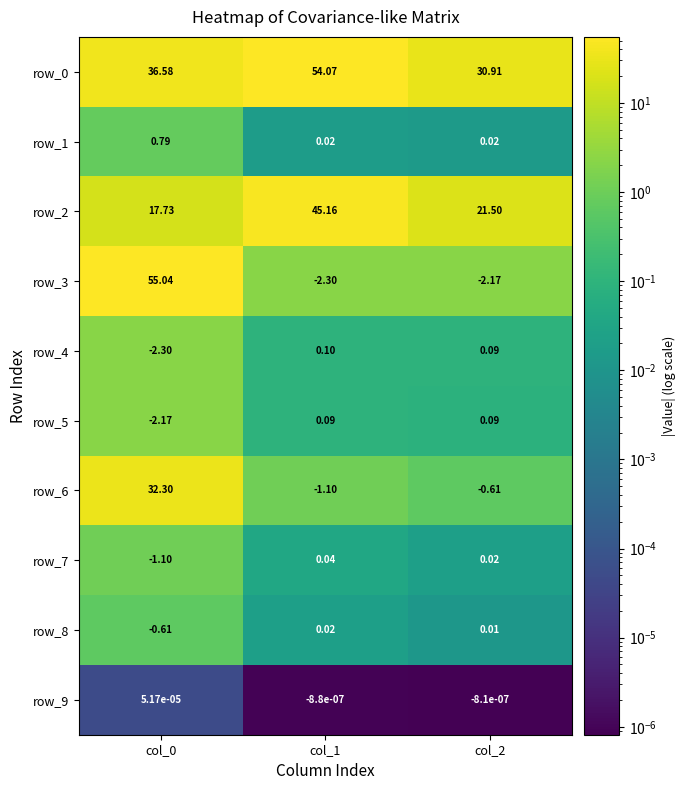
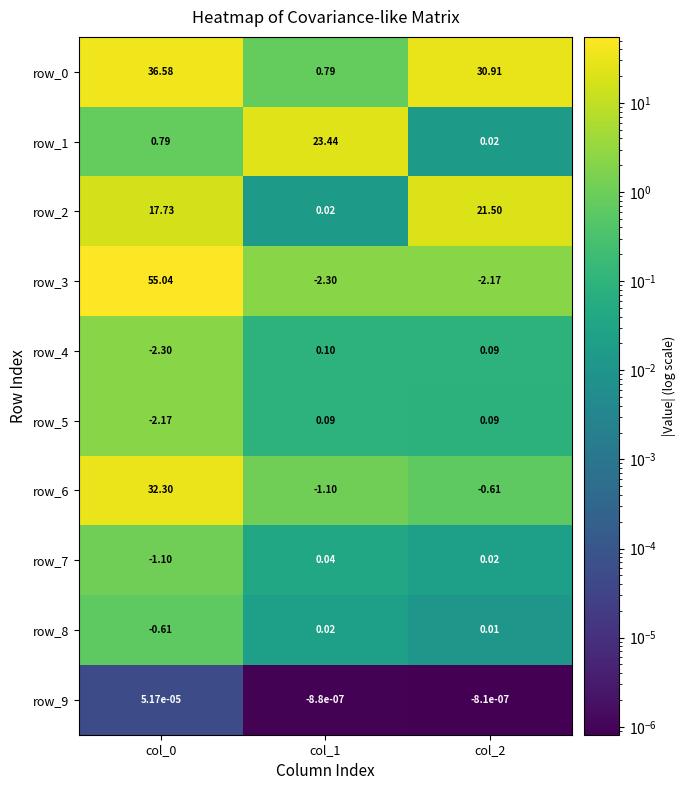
row_0, col_1: 54.07 -> 0.79
row_1, col_1: 0.02 -> 23.44
row_2, col_1: 45.16 -> 0.02
